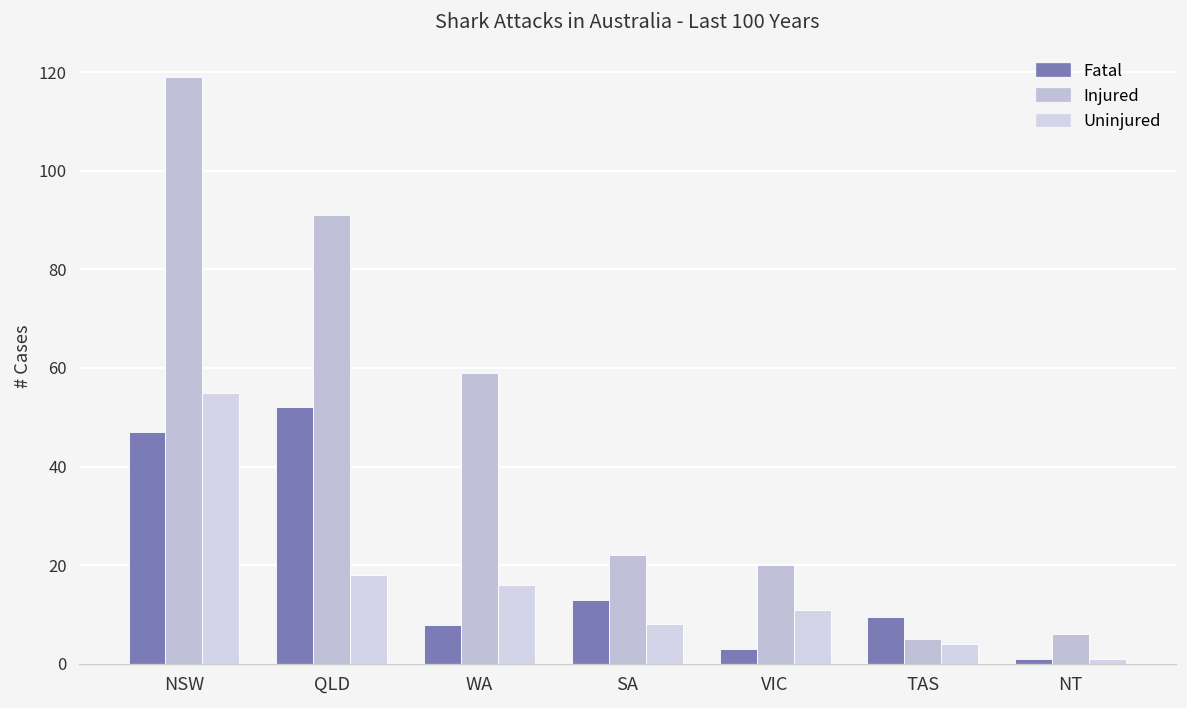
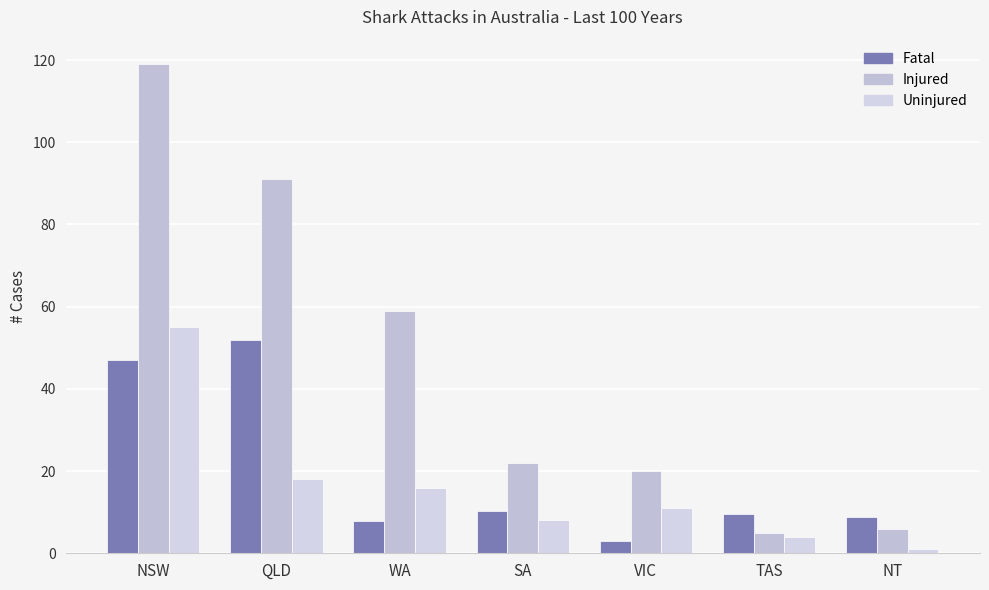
Fatal, SA: 13 -> 10
Fatal, NT: 1 -> 9
